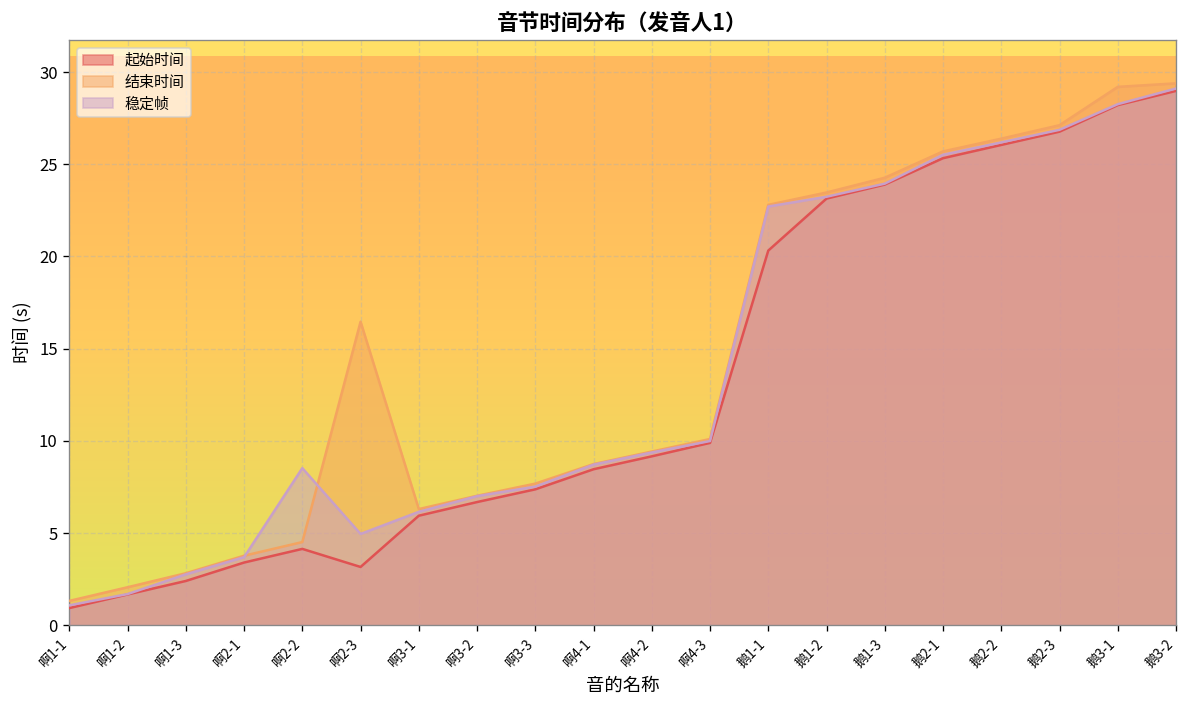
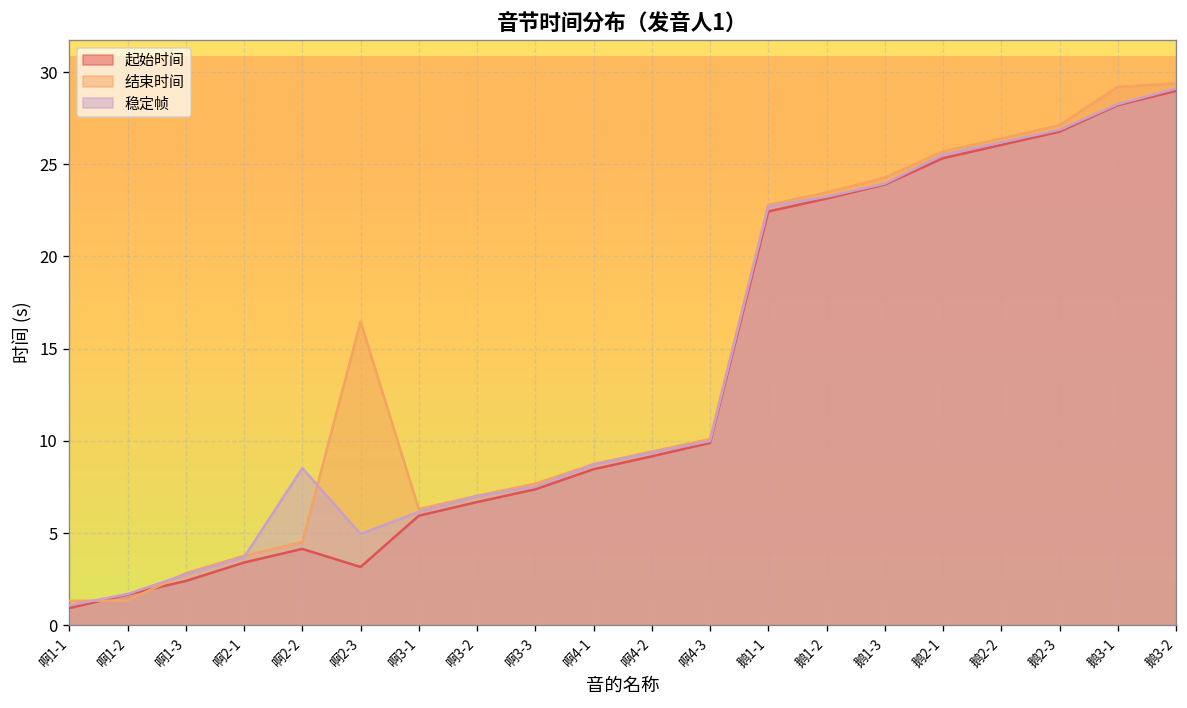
结束时间, 啊1-2: 2.1 -> 1.3
起始时间, 鹅1-1: 20.3 -> 22.4
